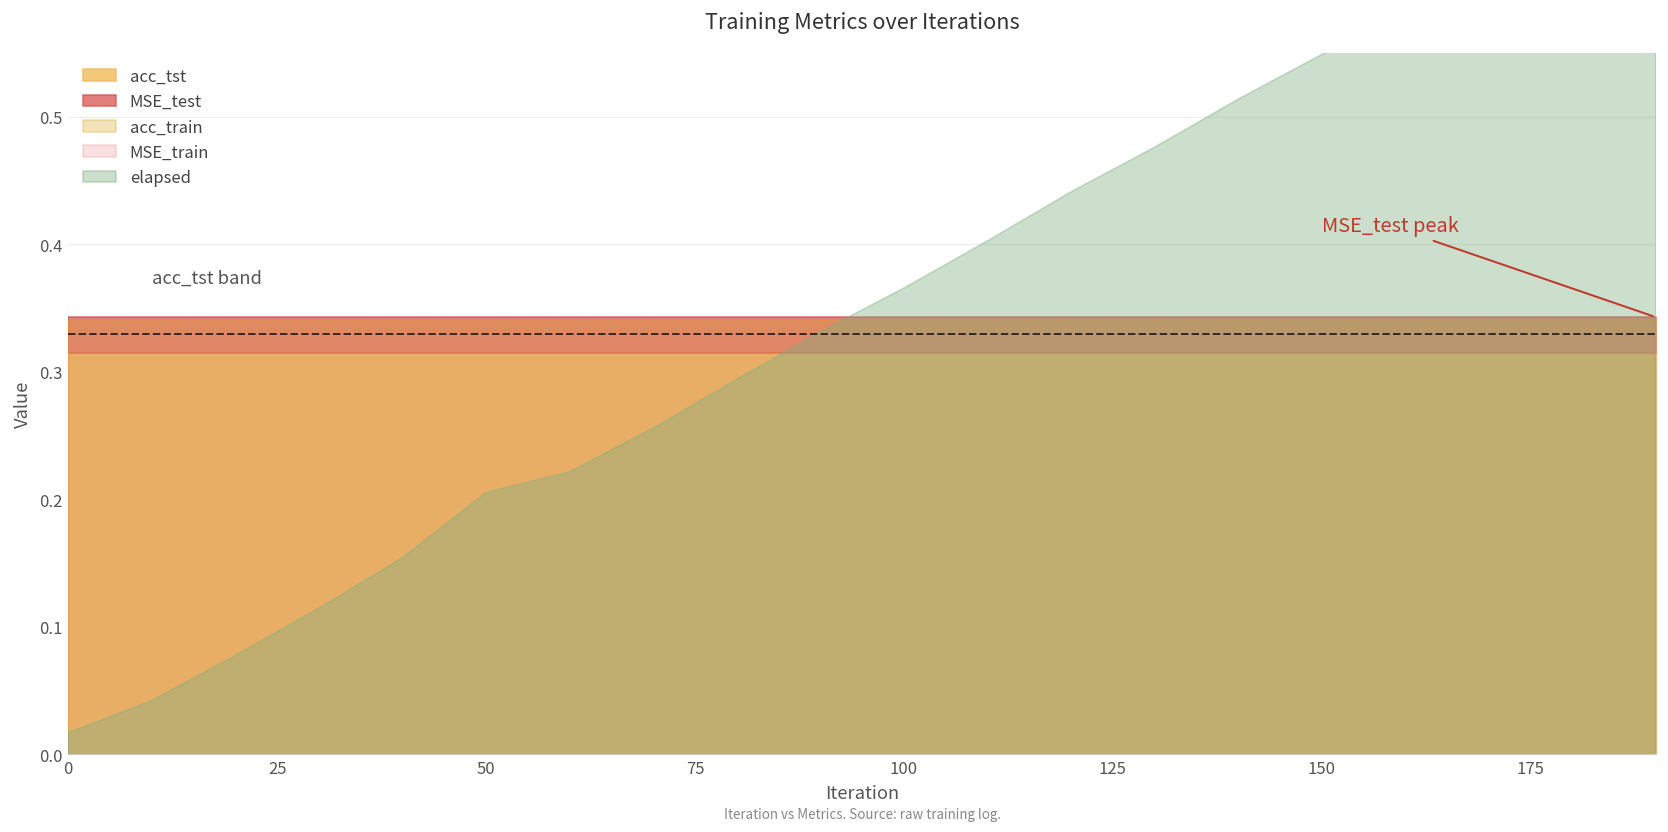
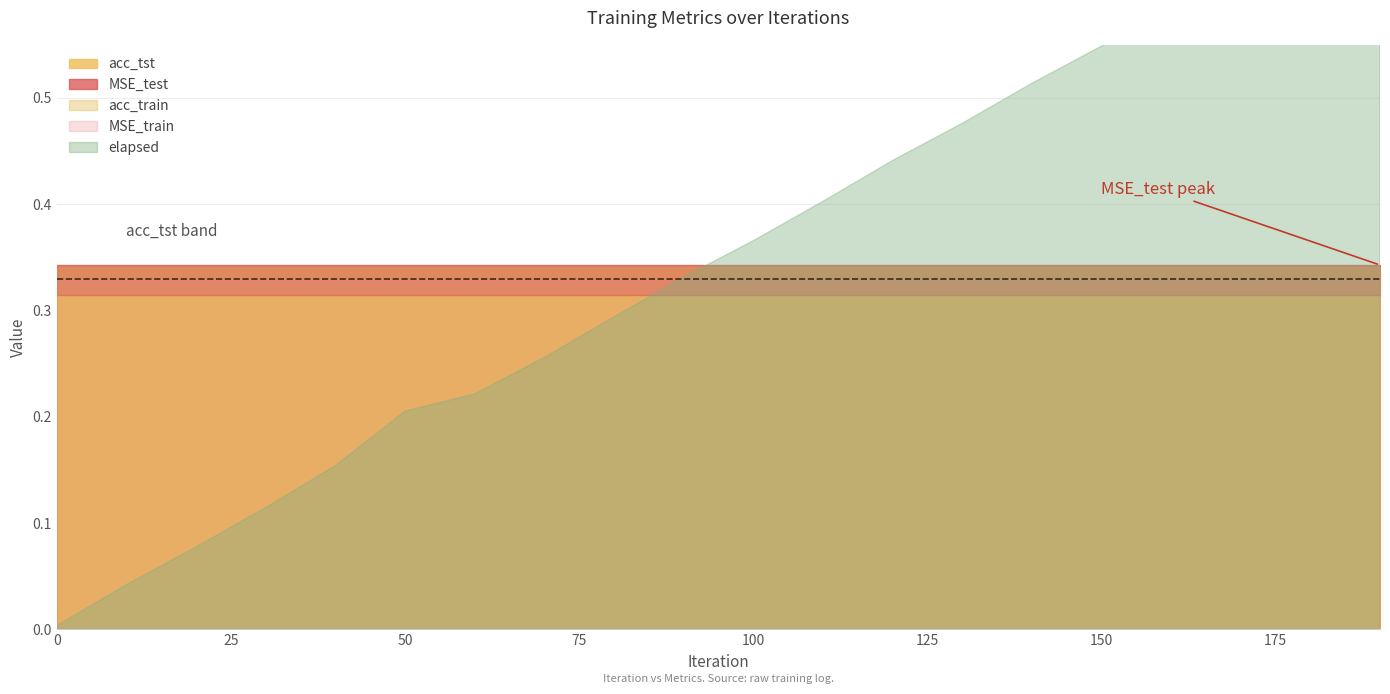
elapsed, 0: 0.017 -> 0.004
